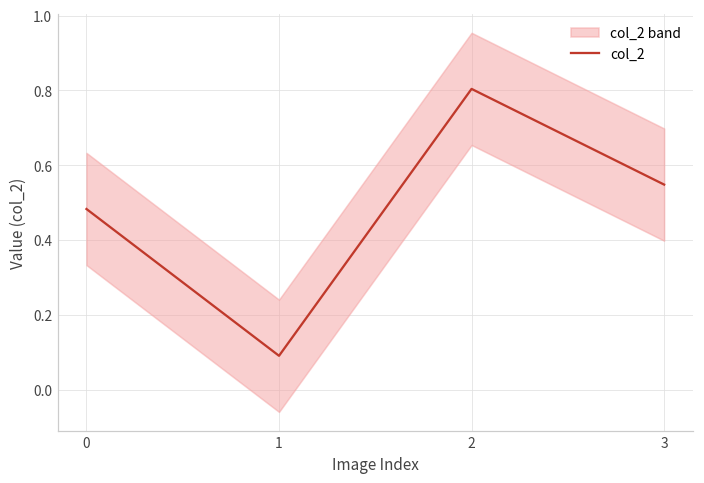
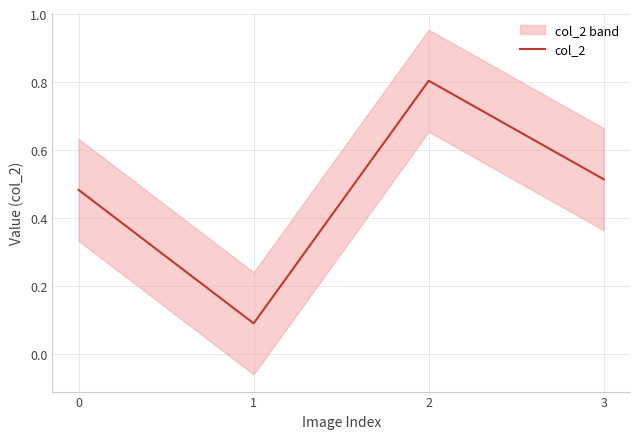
col_2, 3: 0.55 -> 0.51
